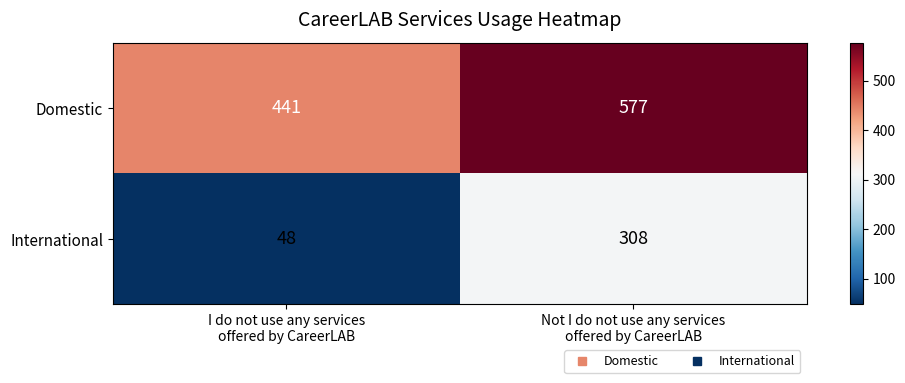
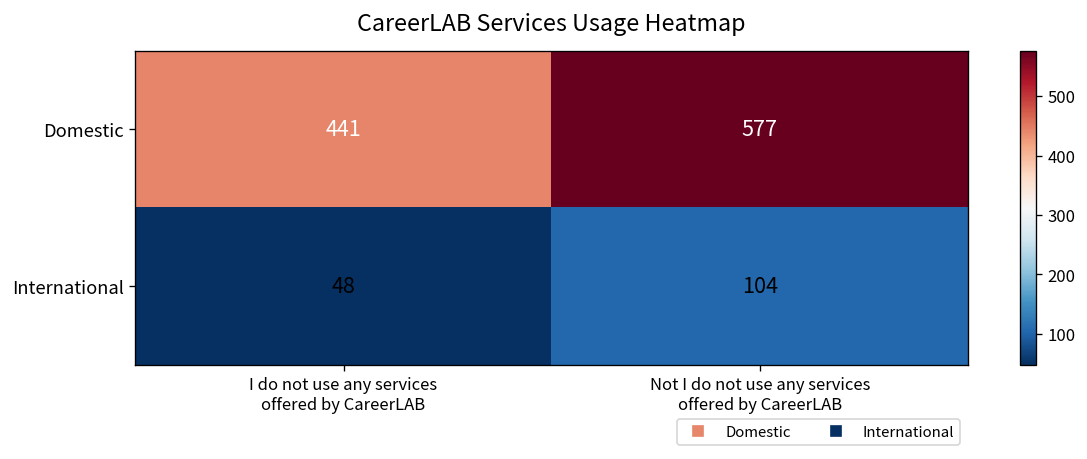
International, Not I do not use any services offered by CareerLAB: 308 -> 104
